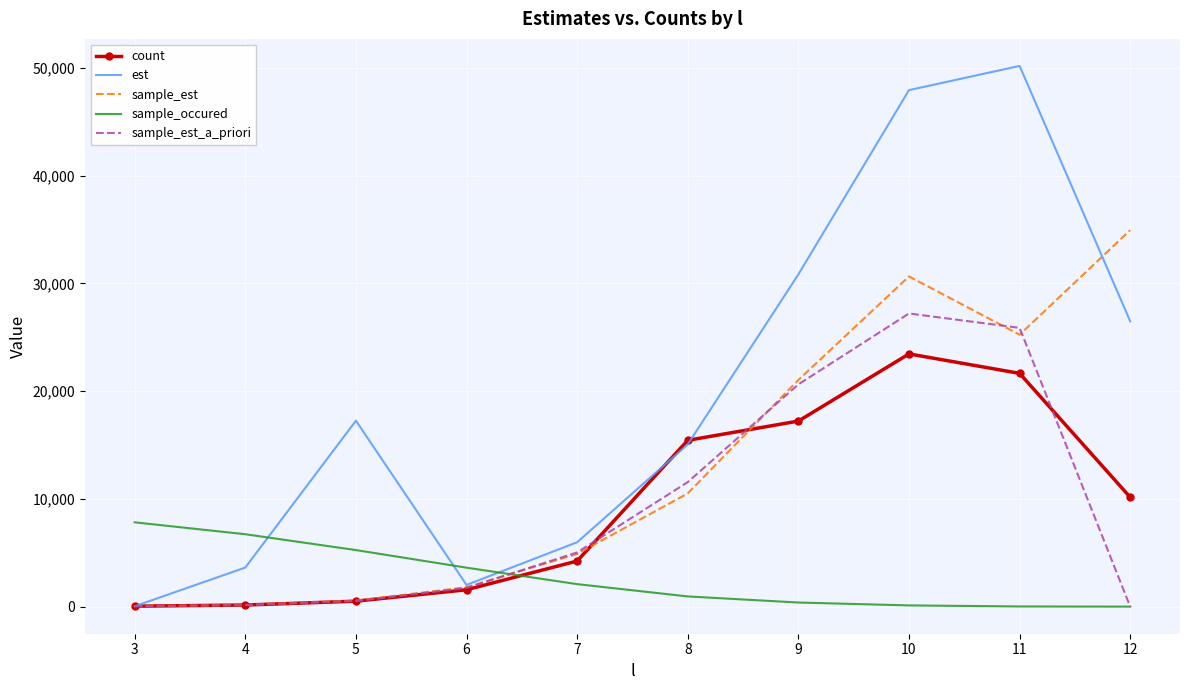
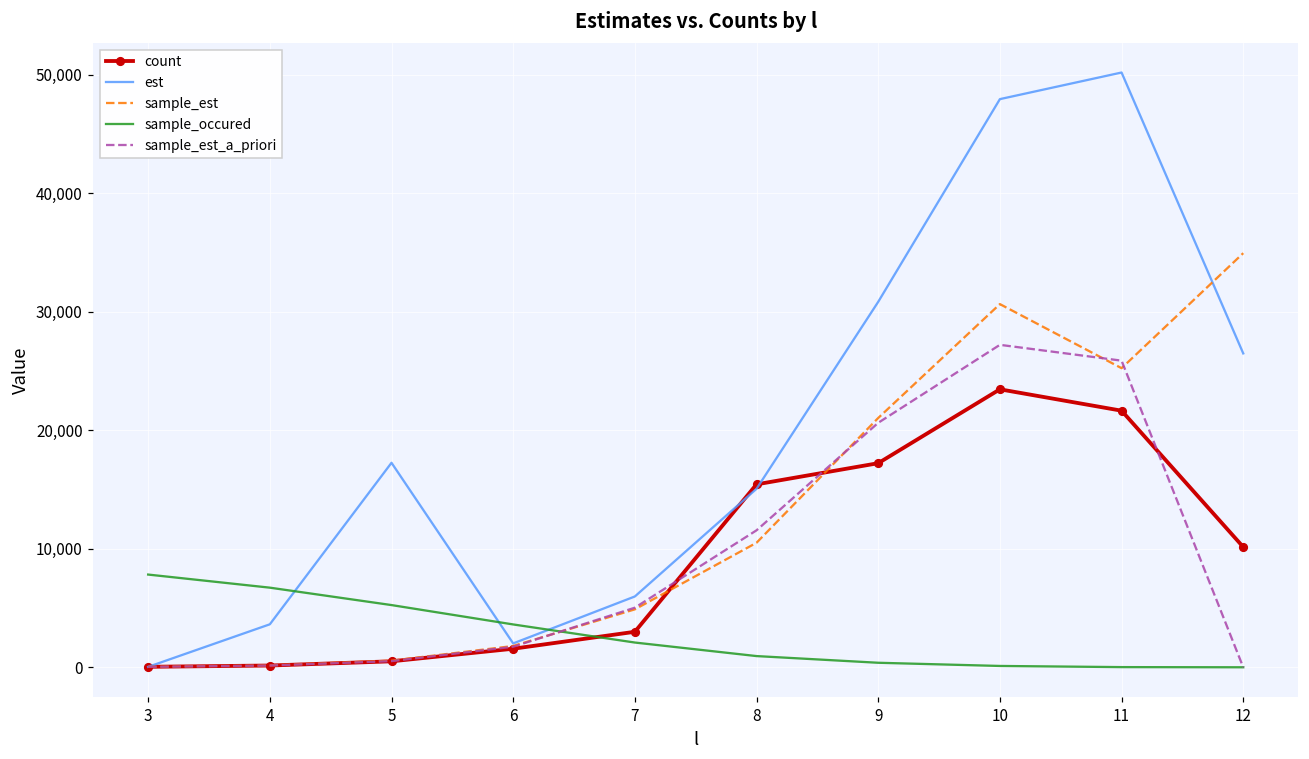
count, 7: 4,200 -> 3,000
